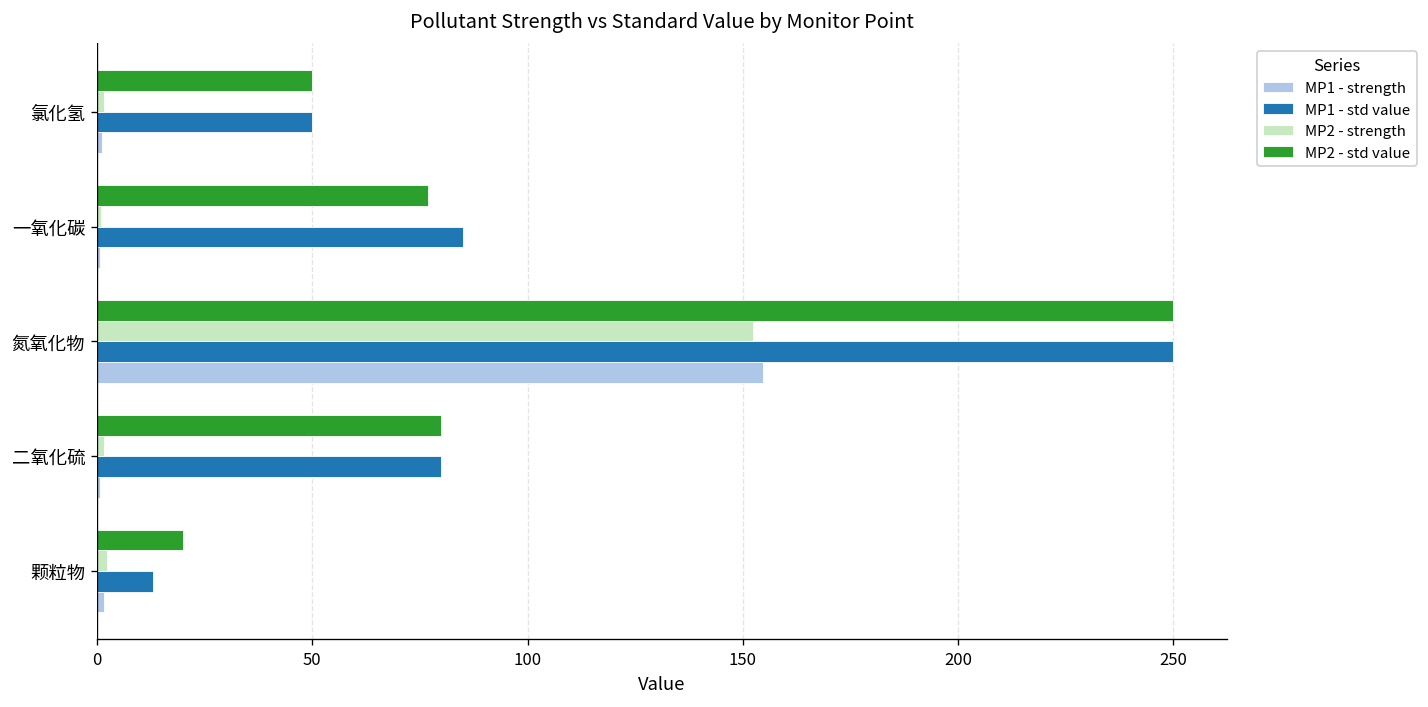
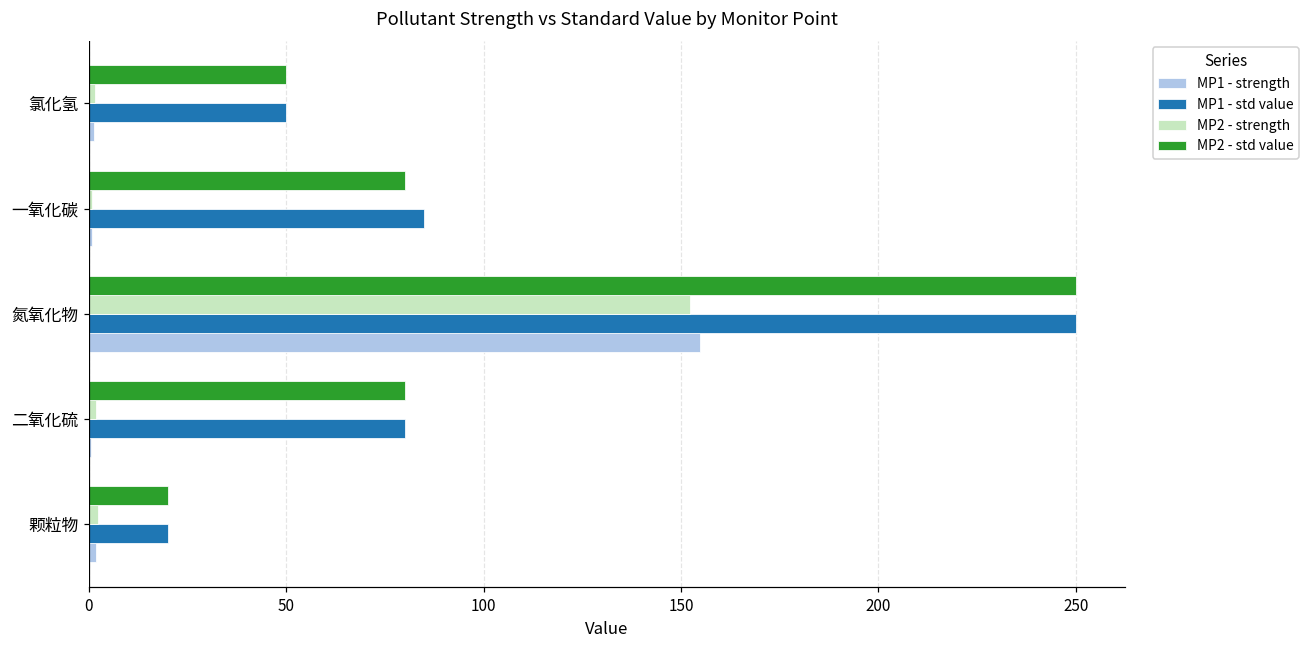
MP2 - std value, 一氧化碳: 77 -> 80
MP1 - std value, 颗粒物: 13 -> 20
